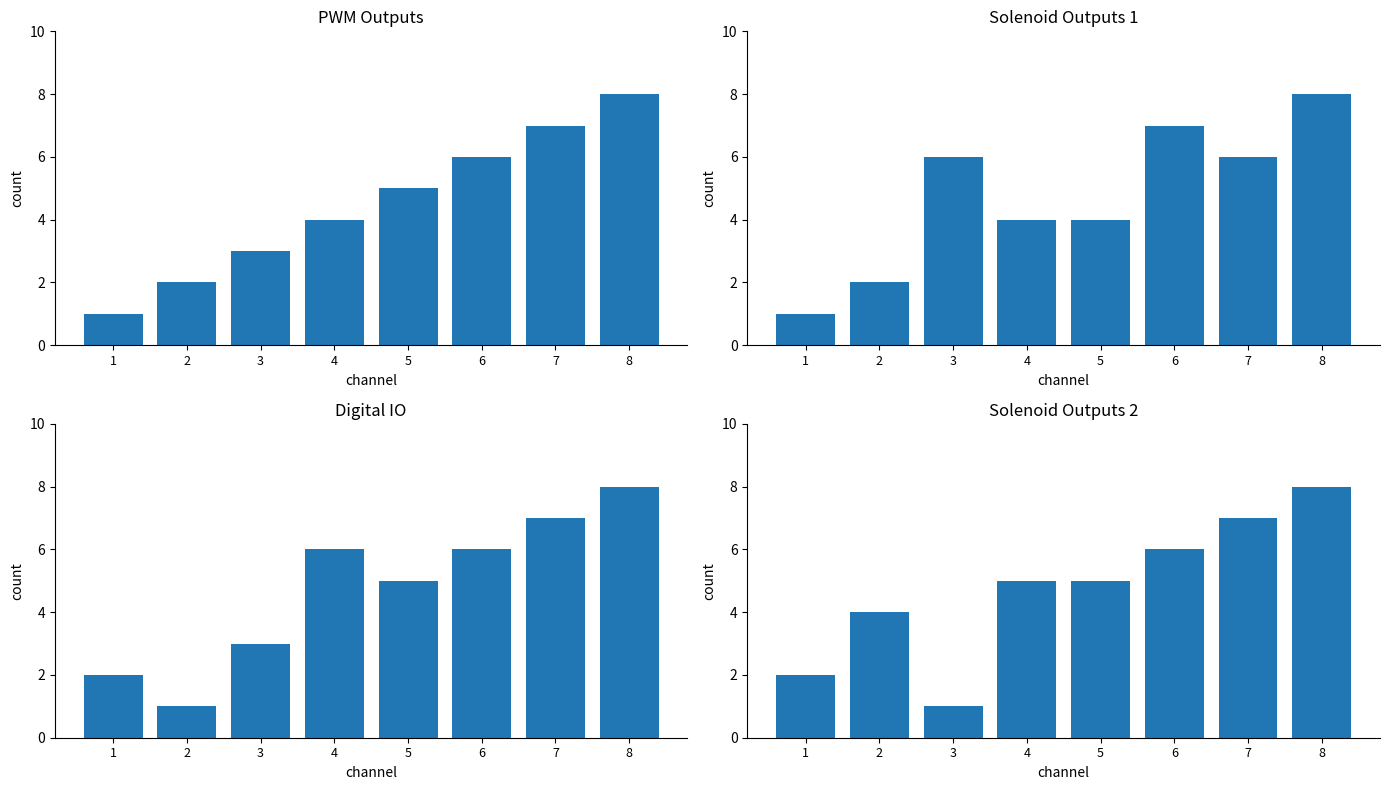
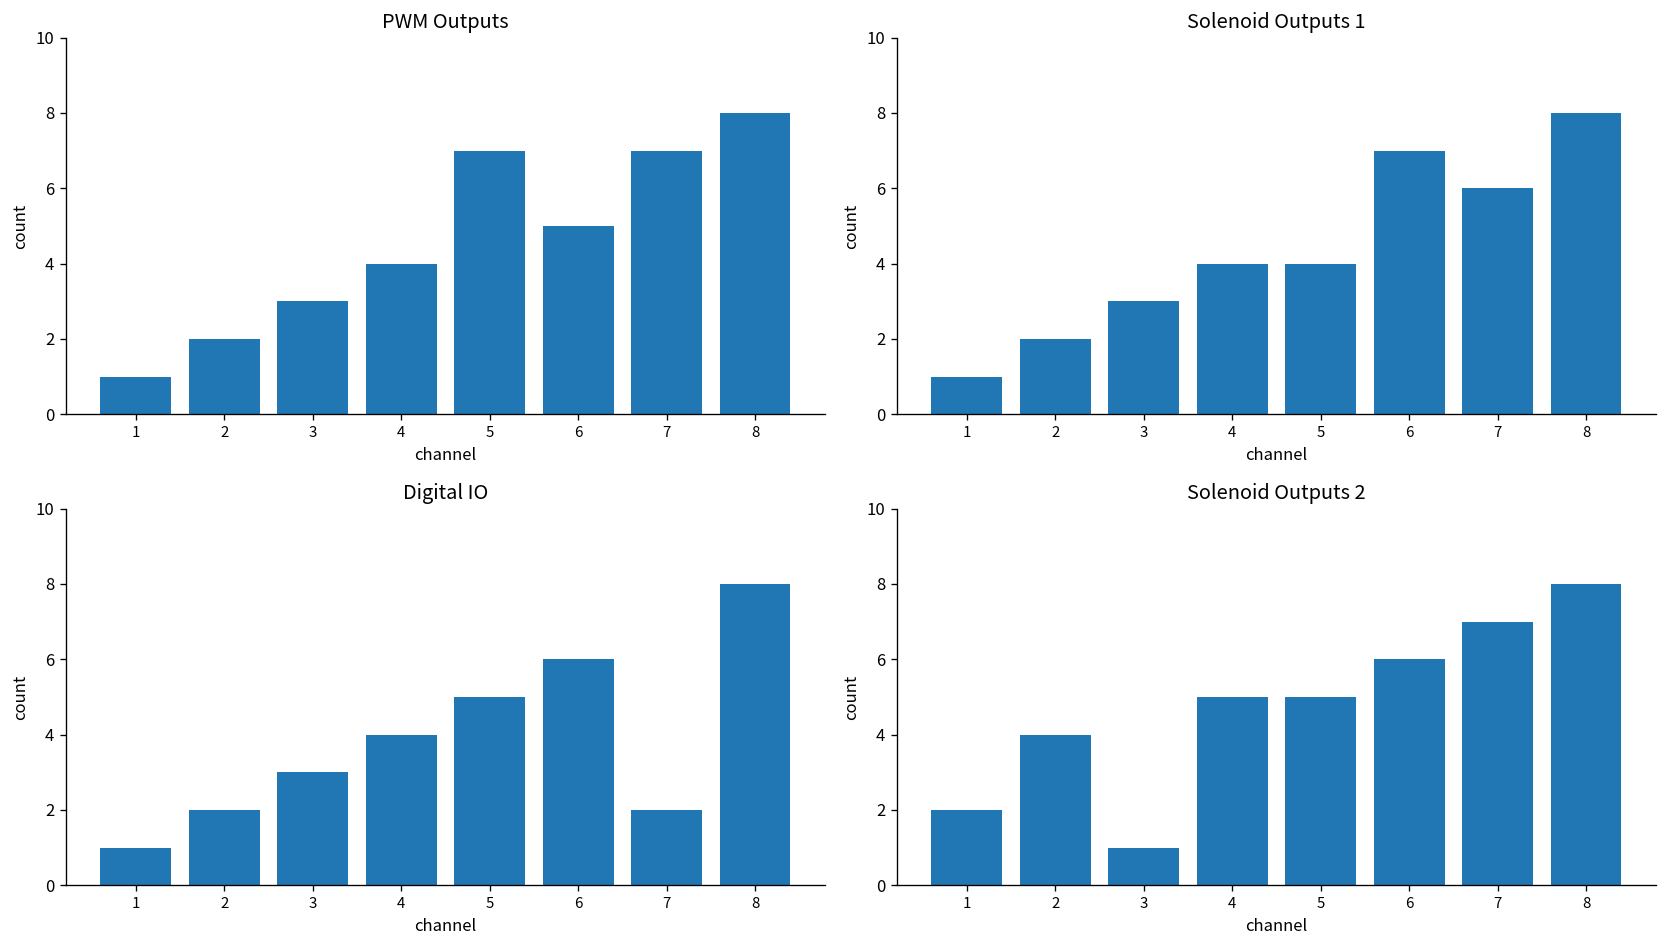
PWM Outputs, 5: 5 -> 7
PWM Outputs, 6: 6 -> 5
Solenoid Outputs 1, 3: 6 -> 3
Digital IO, 1: 2 -> 1
Digital IO, 2: 1 -> 2
Digital IO, 4: 6 -> 4
Digital IO, 7: 7 -> 2
